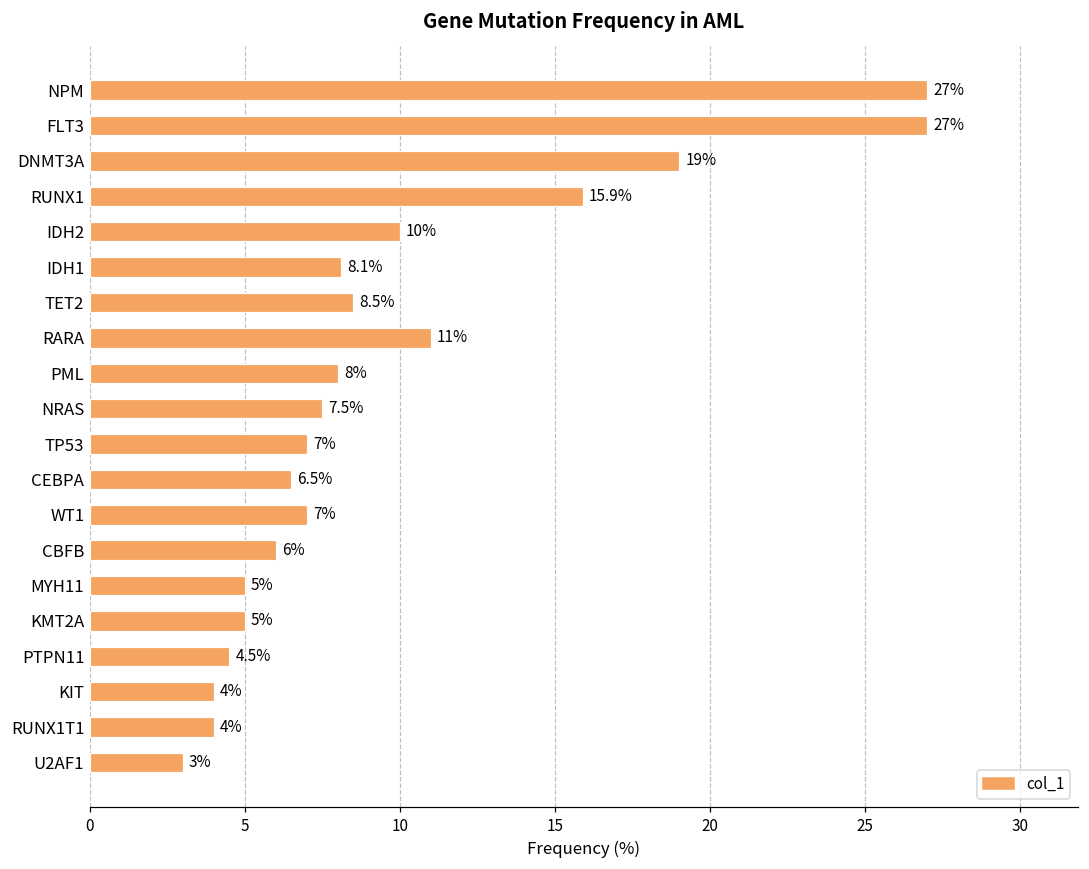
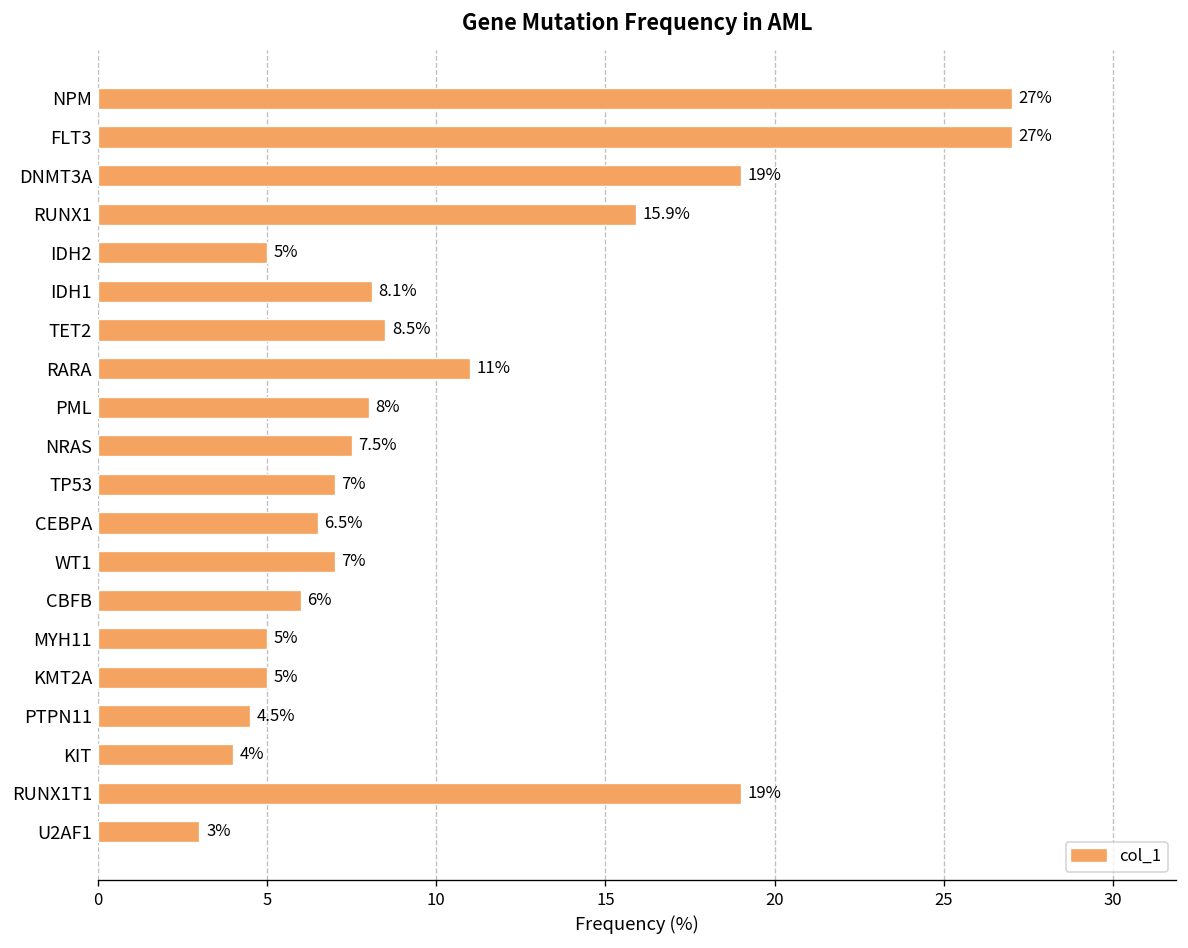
IDH2: 10% -> 5%
RUNX1T1: 4% -> 19%
